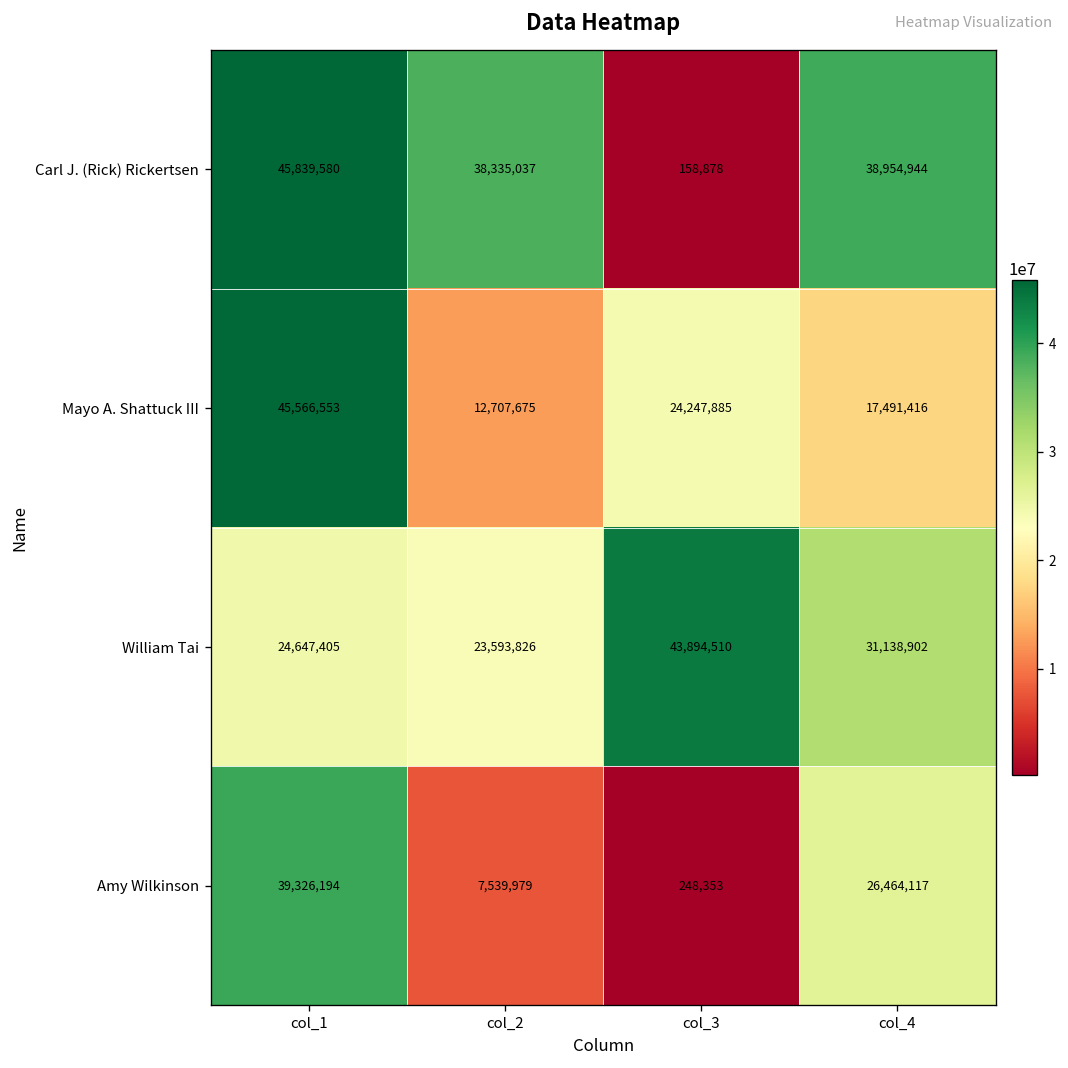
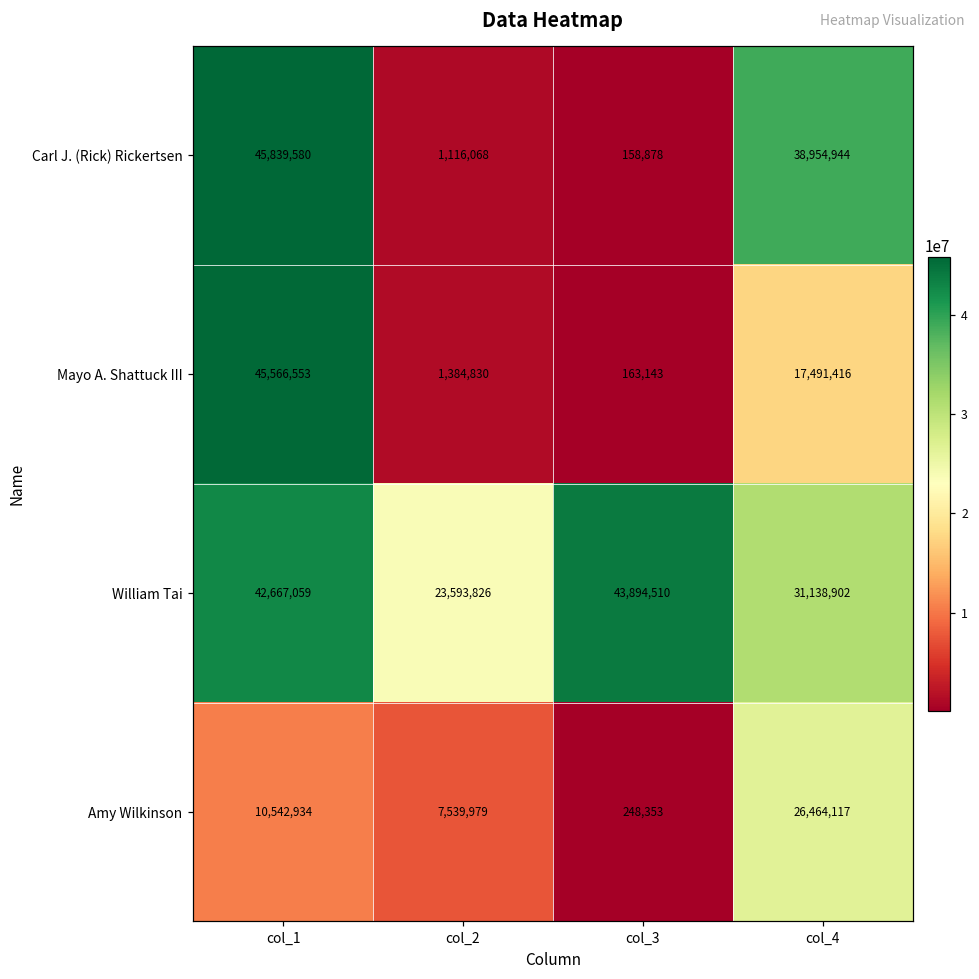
Carl J. (Rick) Rickertsen, col_2: 38,335,037 -> 1,116,068
Mayo A. Shattuck III, col_2: 12,707,675 -> 1,384,830
Mayo A. Shattuck III, col_3: 24,247,885 -> 163,143
William Tai, col_1: 24,647,405 -> 42,667,059
Amy Wilkinson, col_1: 39,326,194 -> 10,542,934
